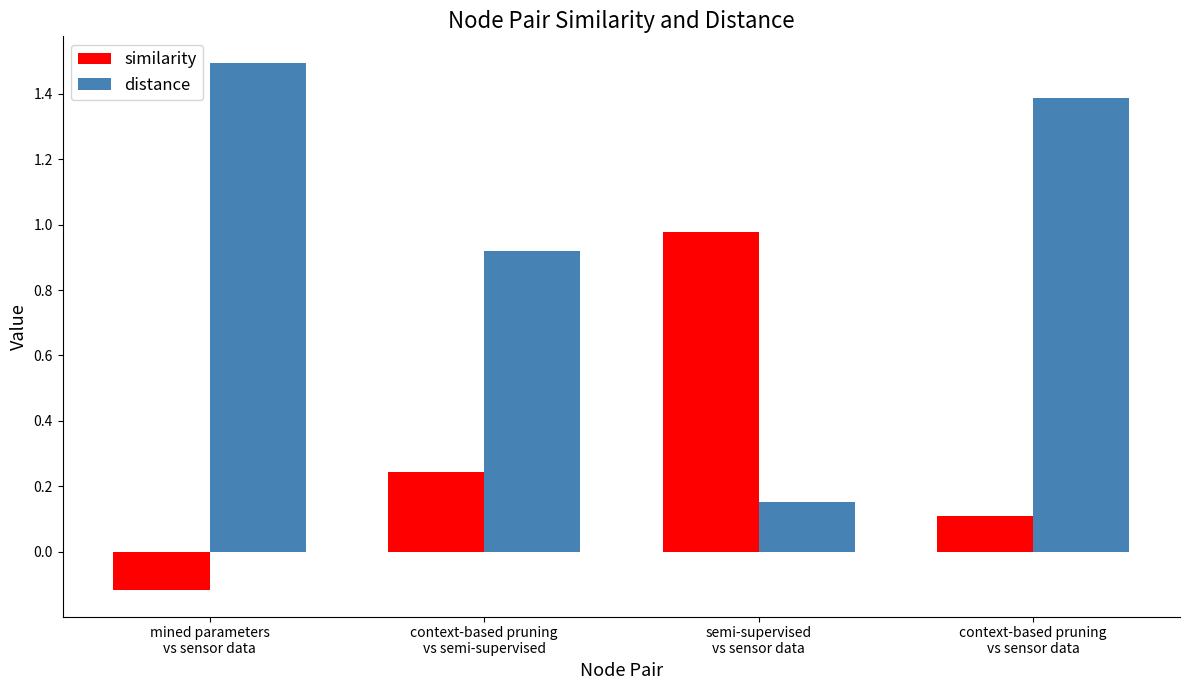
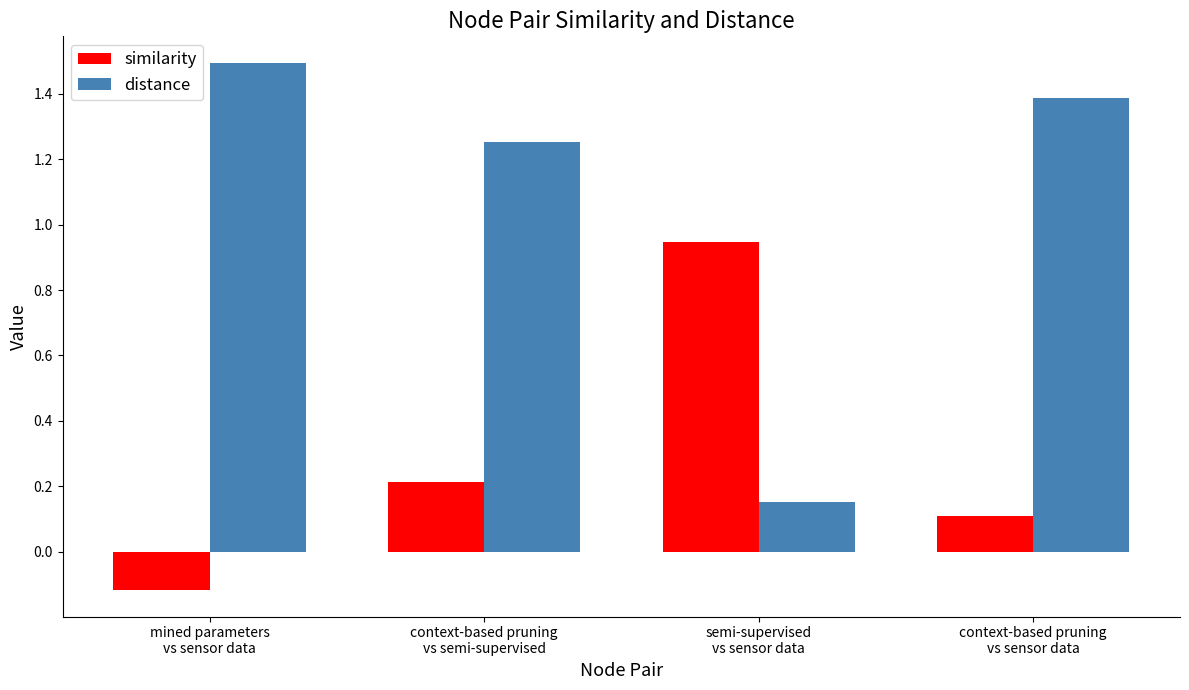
similarity, context-based pruning vs semi-supervised: 0.24 -> 0.21
distance, context-based pruning vs semi-supervised: 0.92 -> 1.25
similarity, semi-supervised vs sensor data: 0.98 -> 0.95
